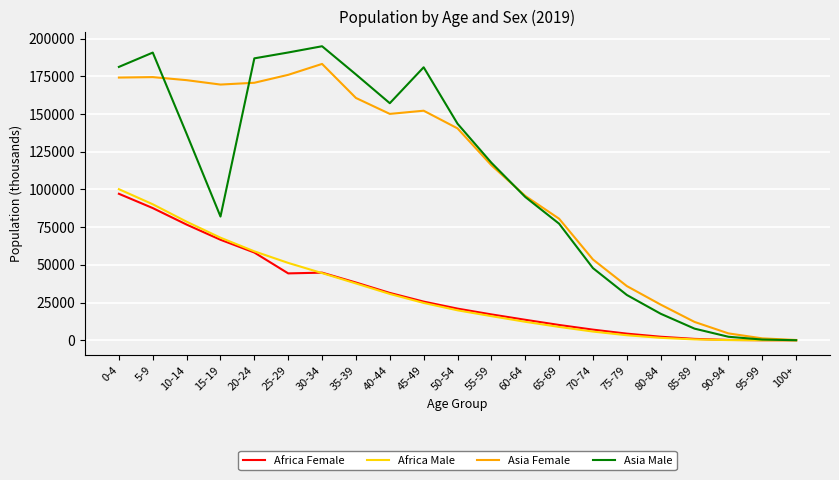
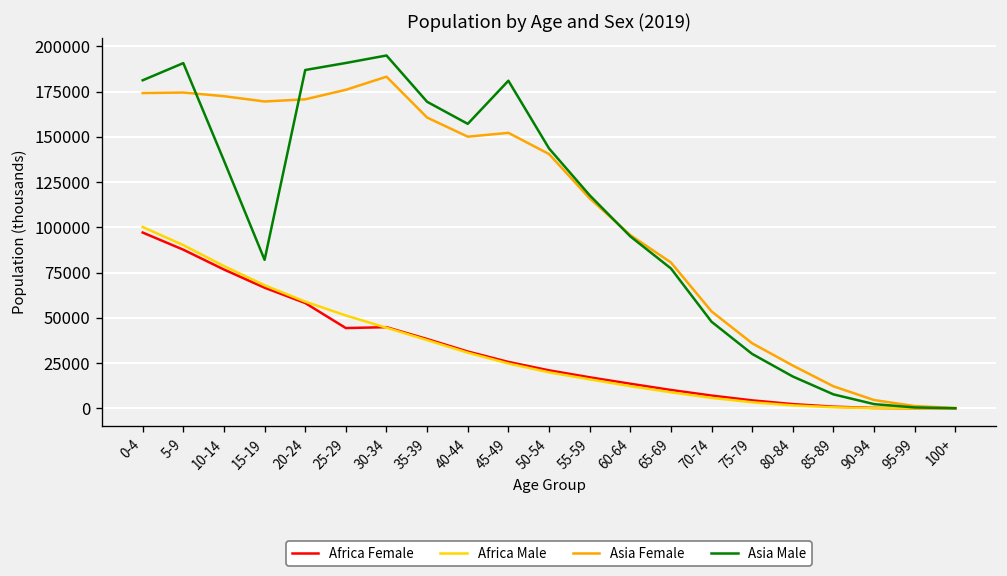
Asia Male, 35-39: 176000 -> 169000
